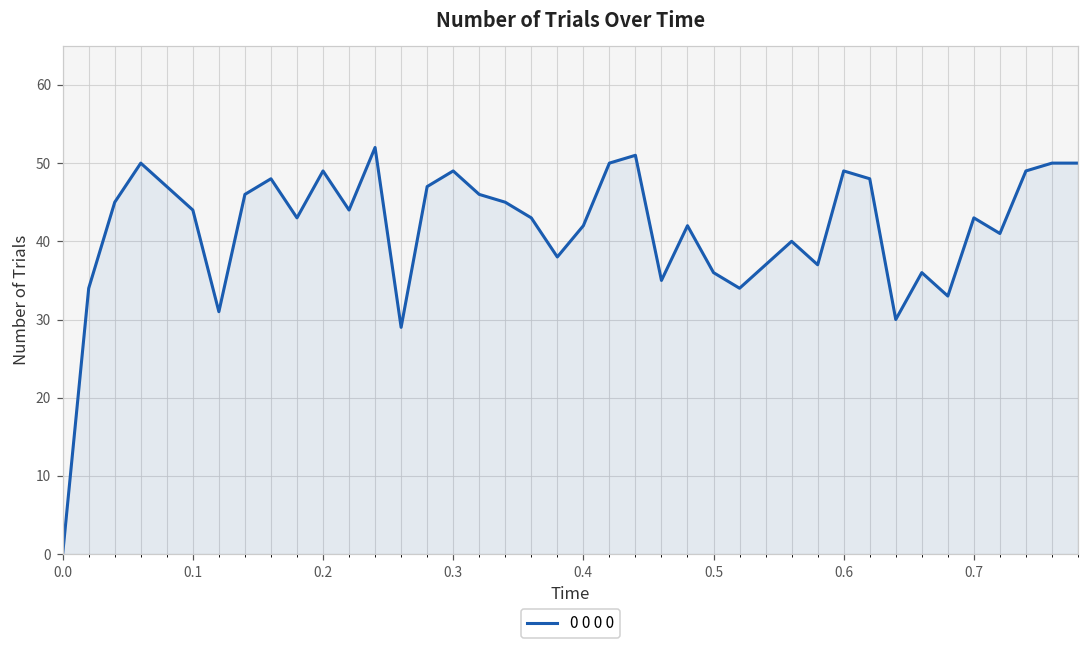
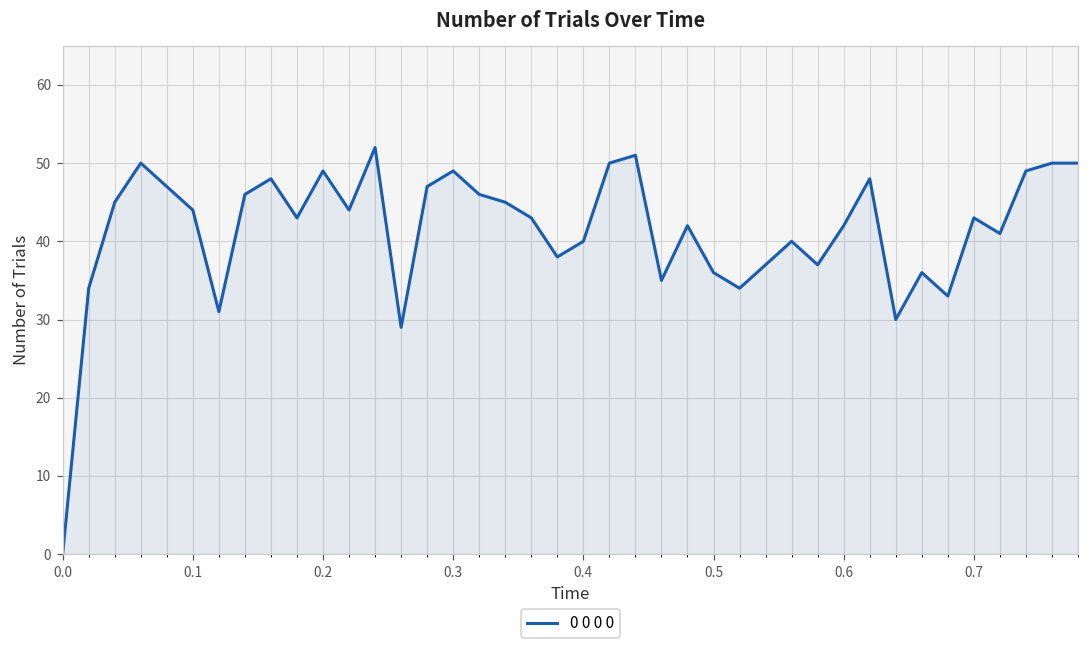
0.4: 42 -> 40
0.6: 49 -> 42
